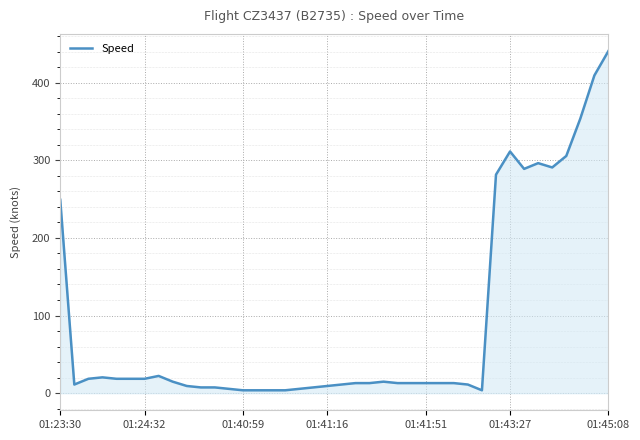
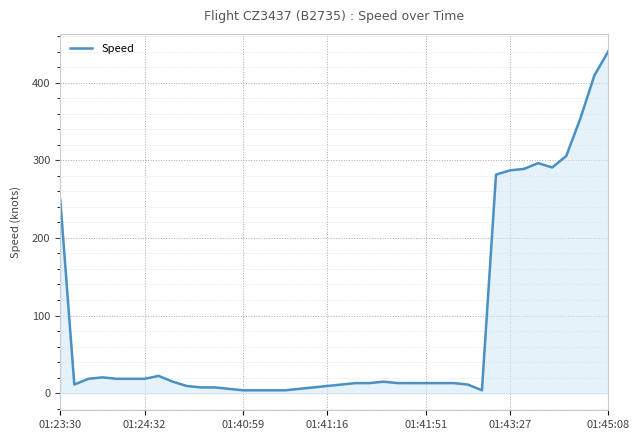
01:43:27: 310 -> 290
